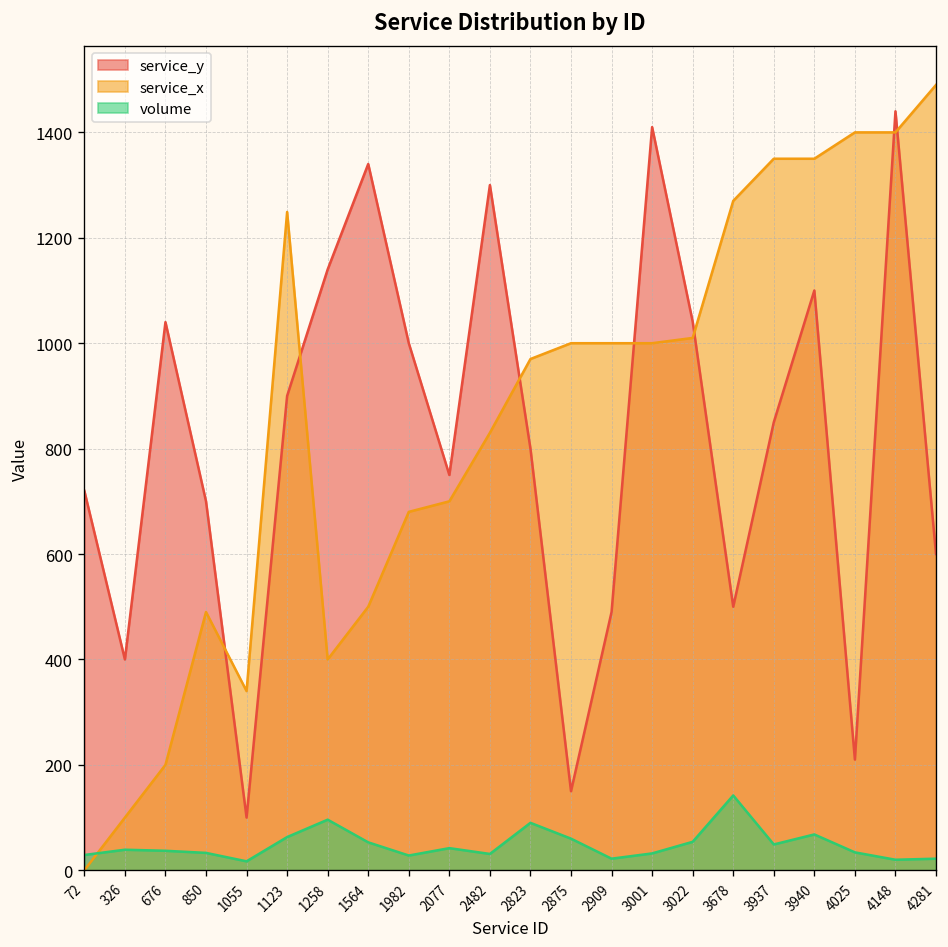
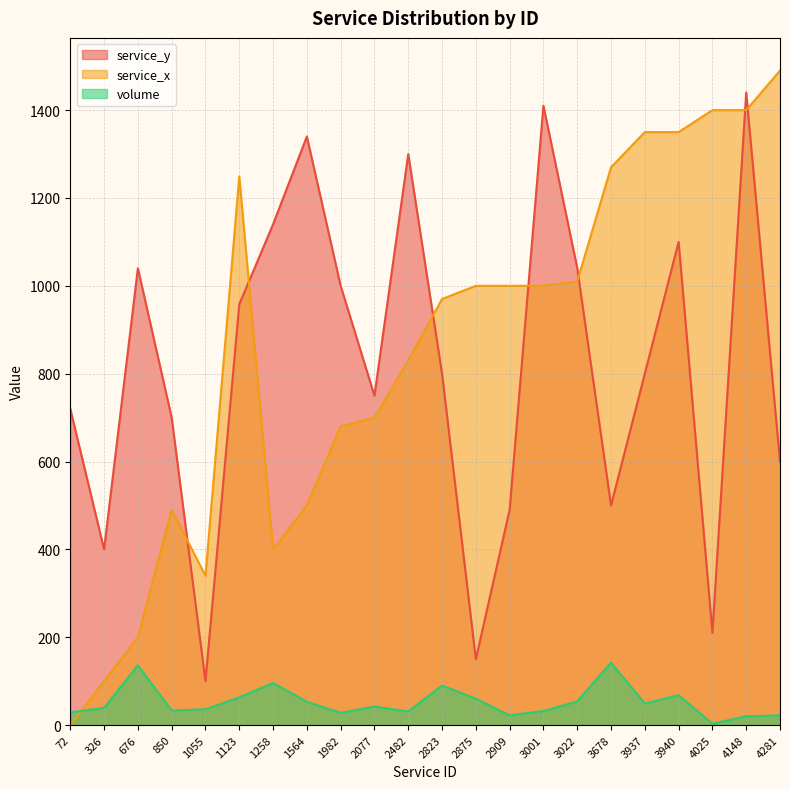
volume, 676: 40 -> 140
volume, 1055: 20 -> 40
service_y, 1123: 900 -> 960
service_y, 3937: 850 -> 800
volume, 4025: 30 -> 0
